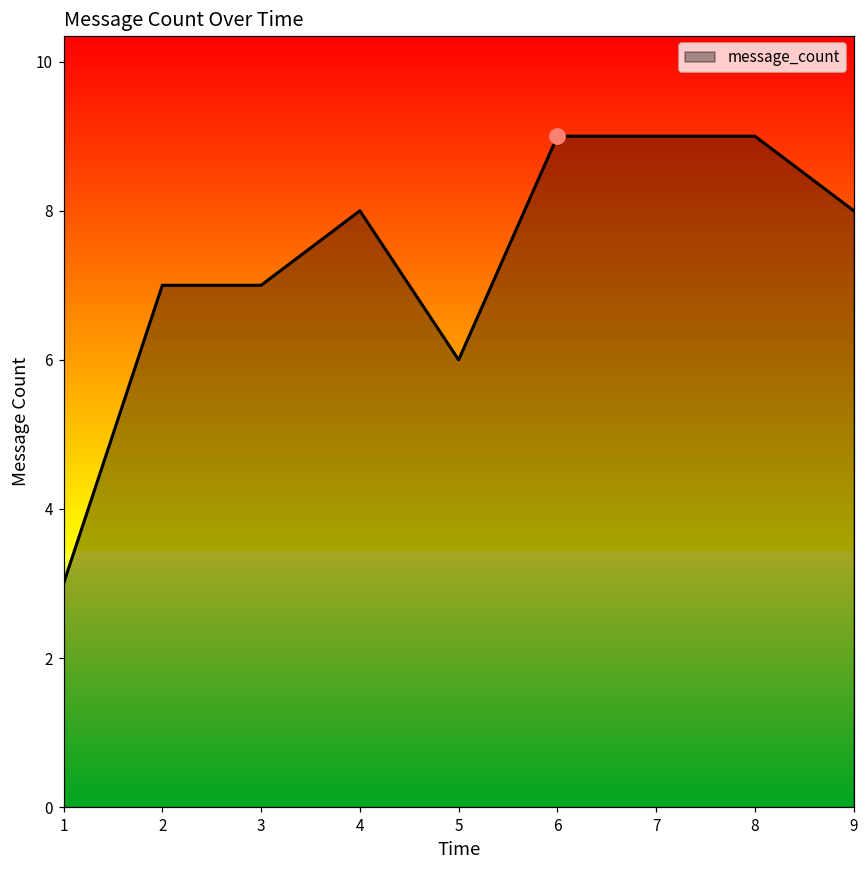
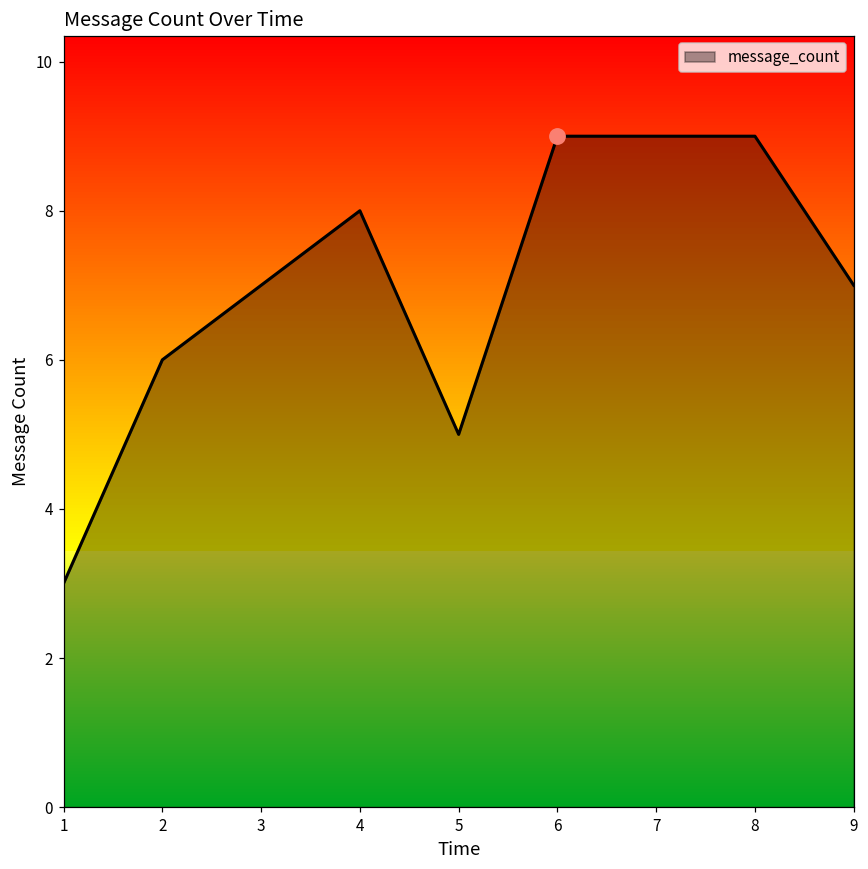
message_count, 2: 7 -> 6
message_count, 5: 6 -> 5
message_count, 9: 8 -> 7
